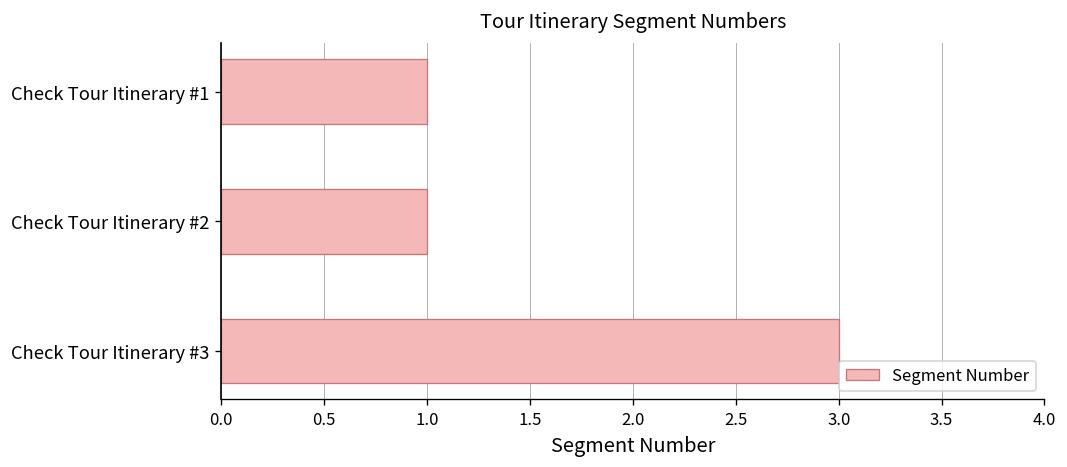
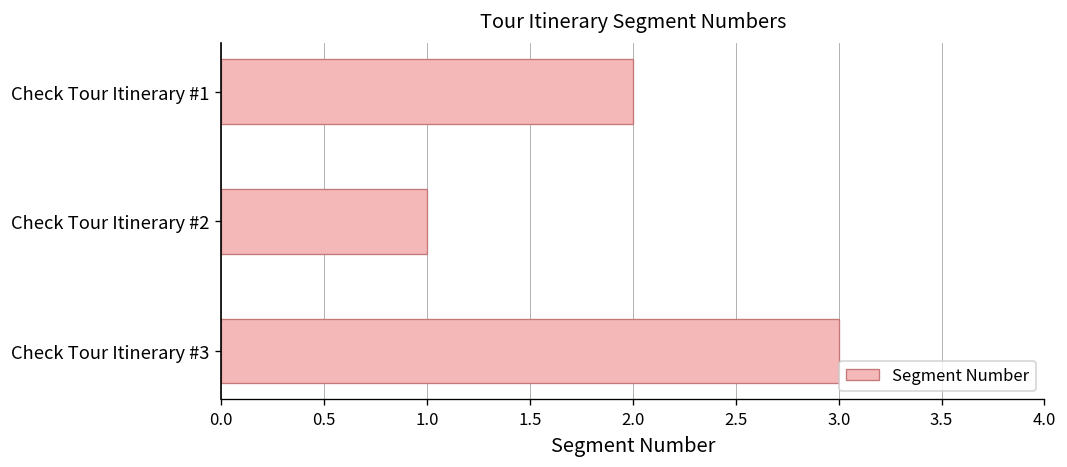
Check Tour Itinerary #1: 1 -> 2
